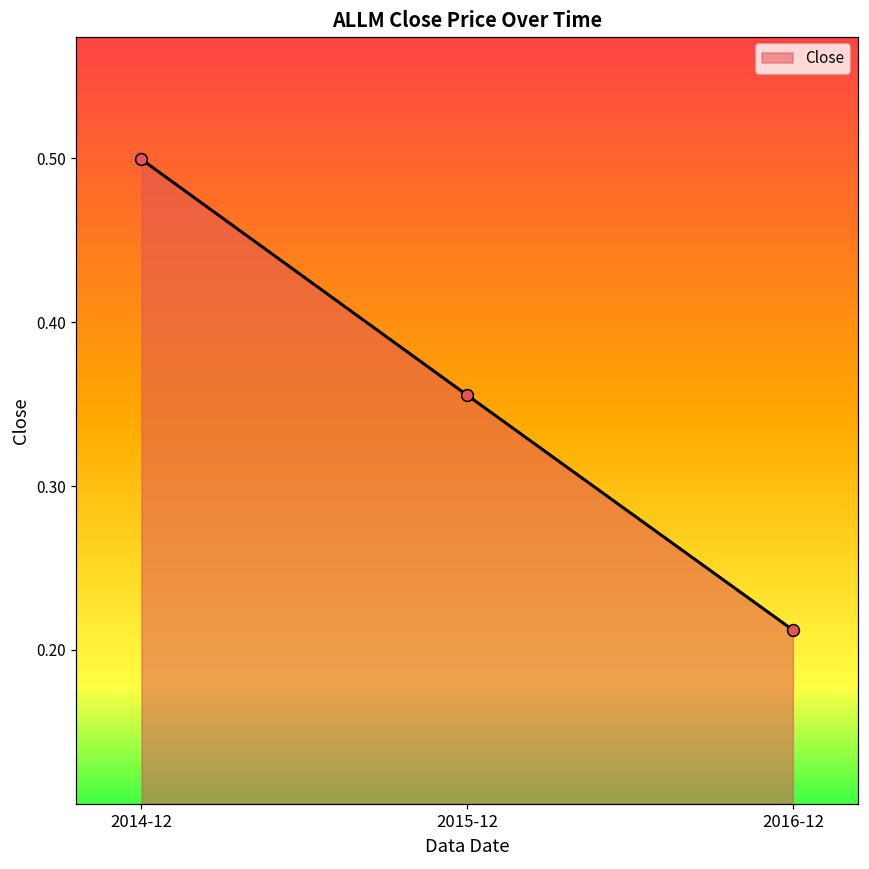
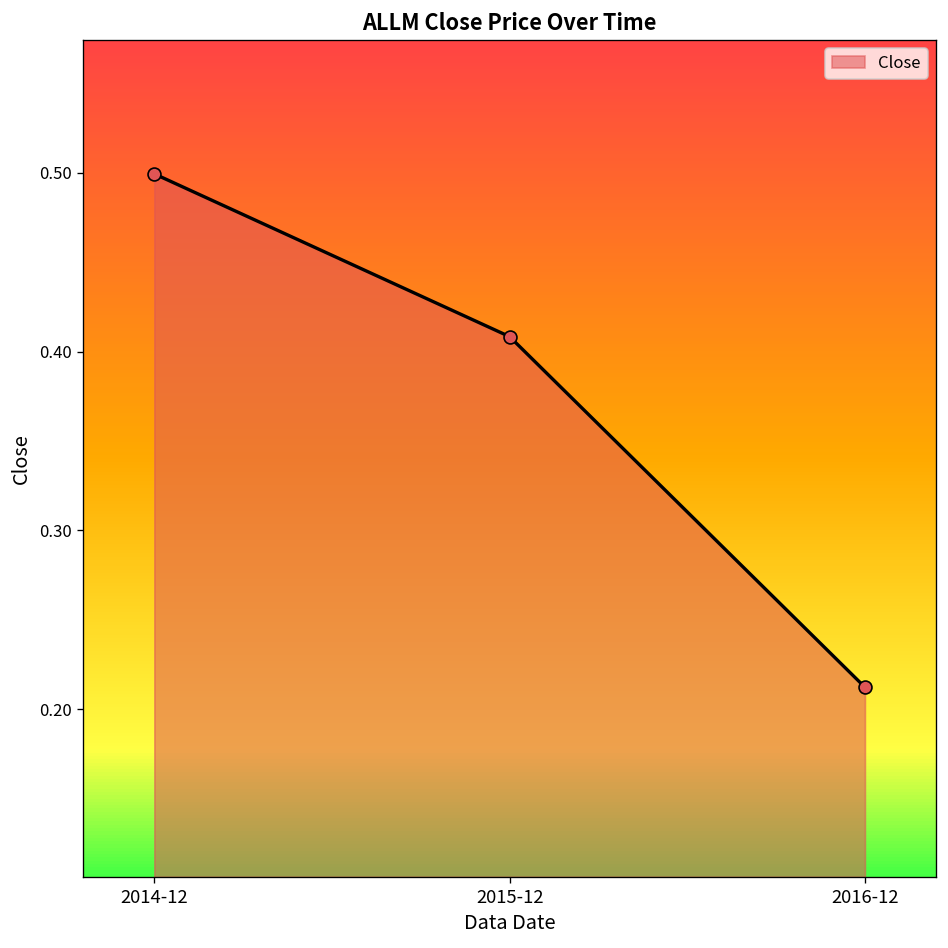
2015-12: 0.355 -> 0.408
